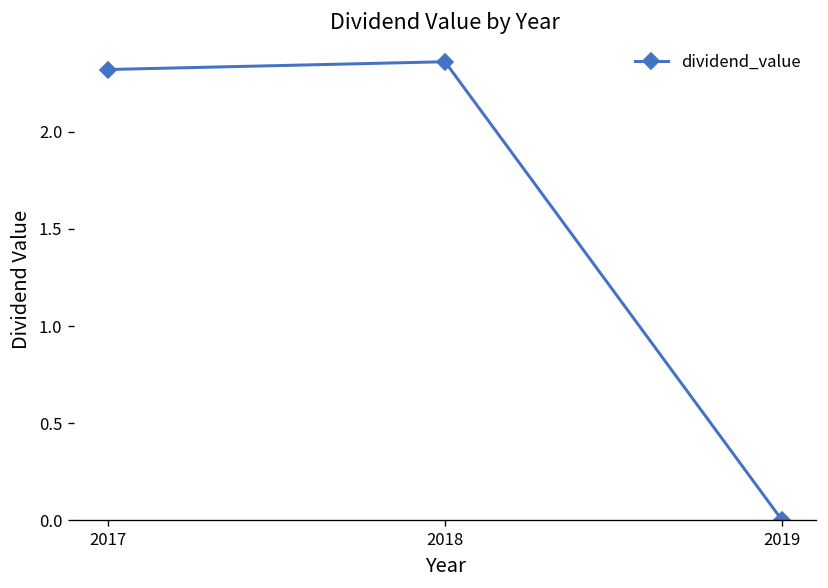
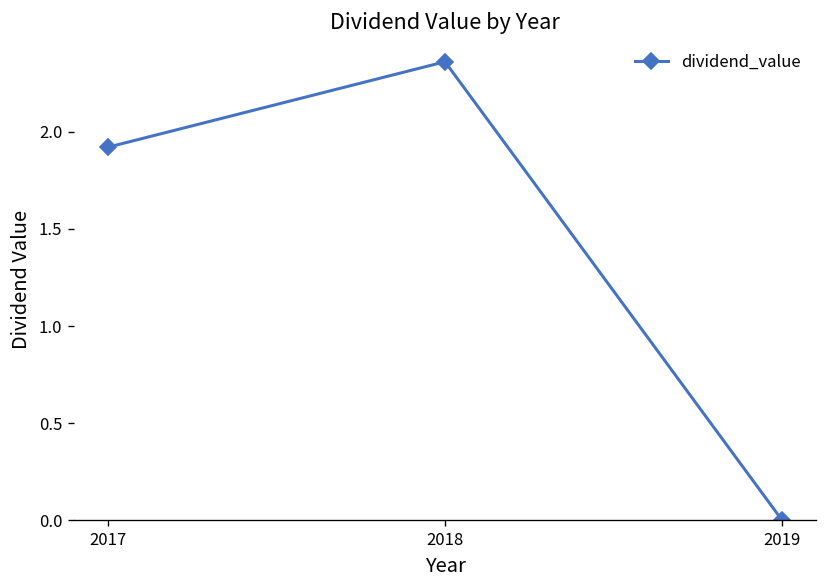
2017: 2.32 -> 1.92
